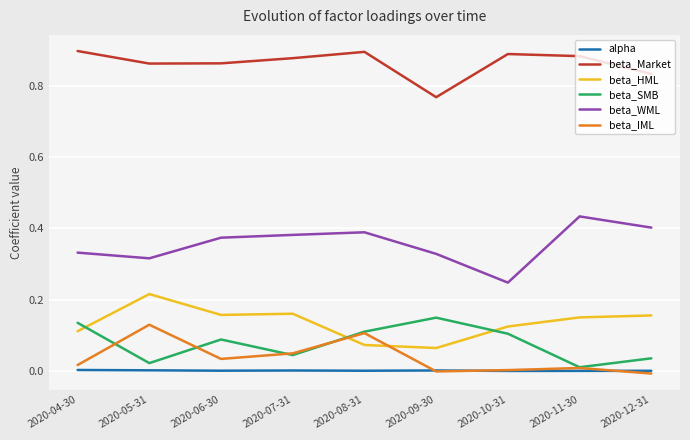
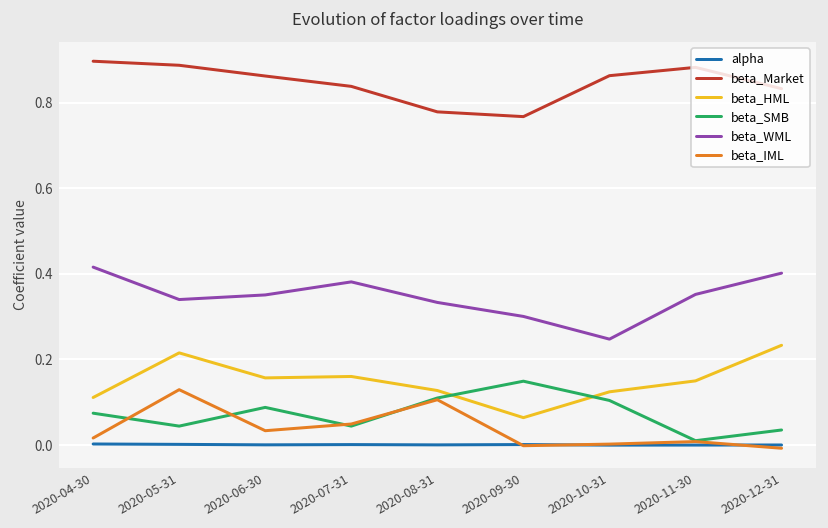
beta_SMB, 2020-04-30: 0.13 -> 0.07
beta_WML, 2020-04-30: 0.33 -> 0.42
beta_Market, 2020-05-31: 0.86 -> 0.89
beta_SMB, 2020-05-31: 0.02 -> 0.04
beta_WML, 2020-05-31: 0.32 -> 0.34
beta_WML, 2020-06-30: 0.37 -> 0.35
beta_Market, 2020-07-31: 0.88 -> 0.84
beta_Market, 2020-08-31: 0.89 -> 0.78
beta_HML, 2020-08-31: 0.07 -> 0.13
beta_WML, 2020-08-31: 0.39 -> 0.33
beta_WML, 2020-09-30: 0.33 -> 0.30
beta_Market, 2020-10-31: 0.89 -> 0.86
beta_WML, 2020-11-30: 0.43 -> 0.35
beta_HML, 2020-12-31: 0.16 -> 0.23
